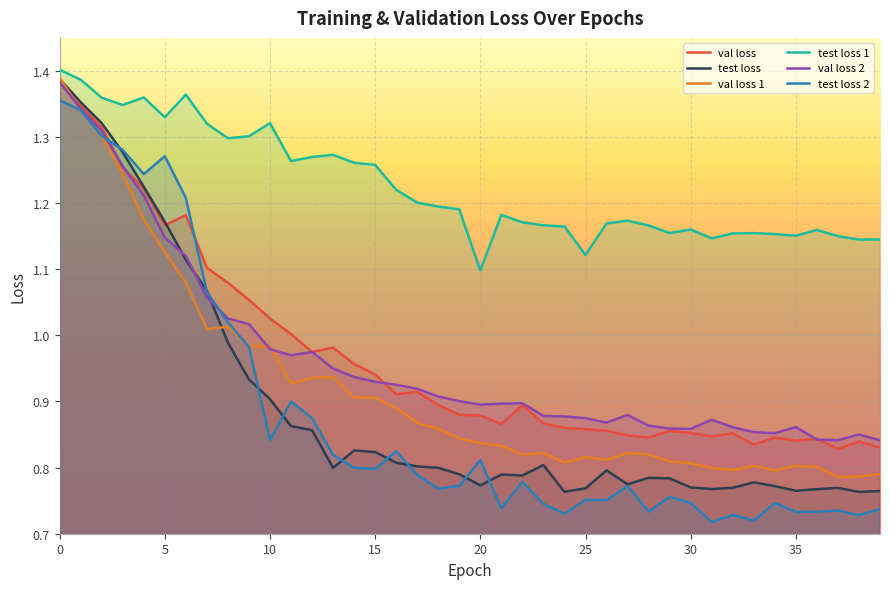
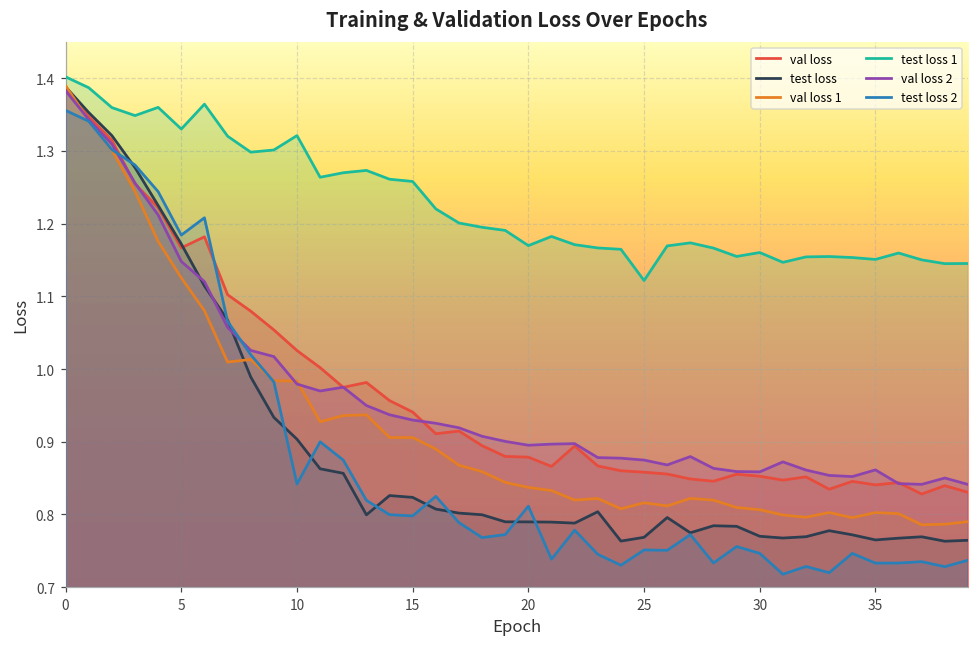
test loss 2, 5: 1.27 -> 1.18
test loss, 20: 0.77 -> 0.79
test loss 1, 20: 1.10 -> 1.17
